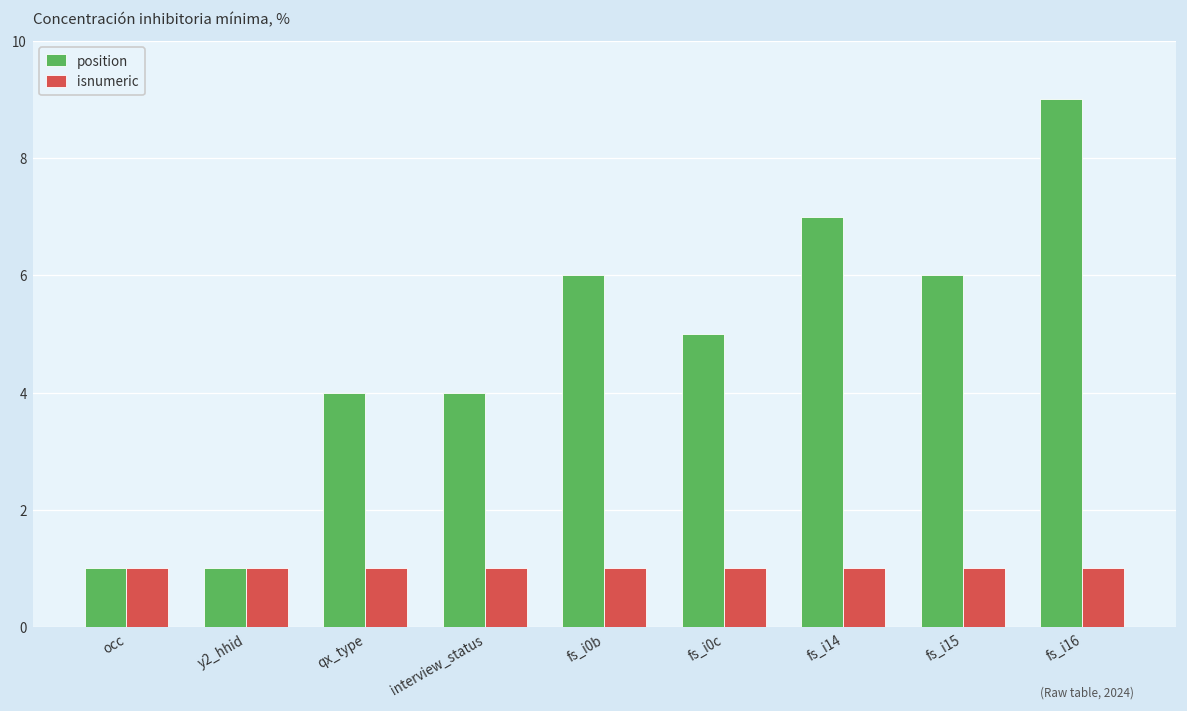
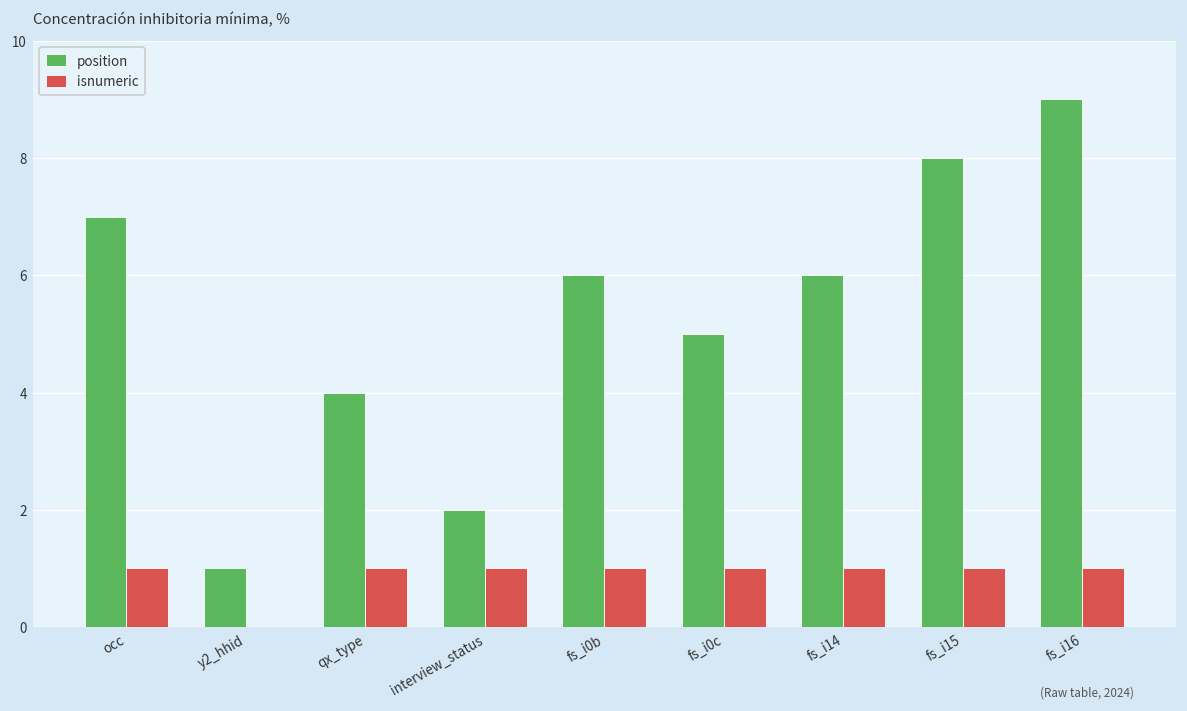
position, occ: 1 -> 7
isnumeric, y2_hhid: 1 -> 0
position, interview_status: 4 -> 2
position, fs_i14: 7 -> 6
position, fs_i15: 6 -> 8
